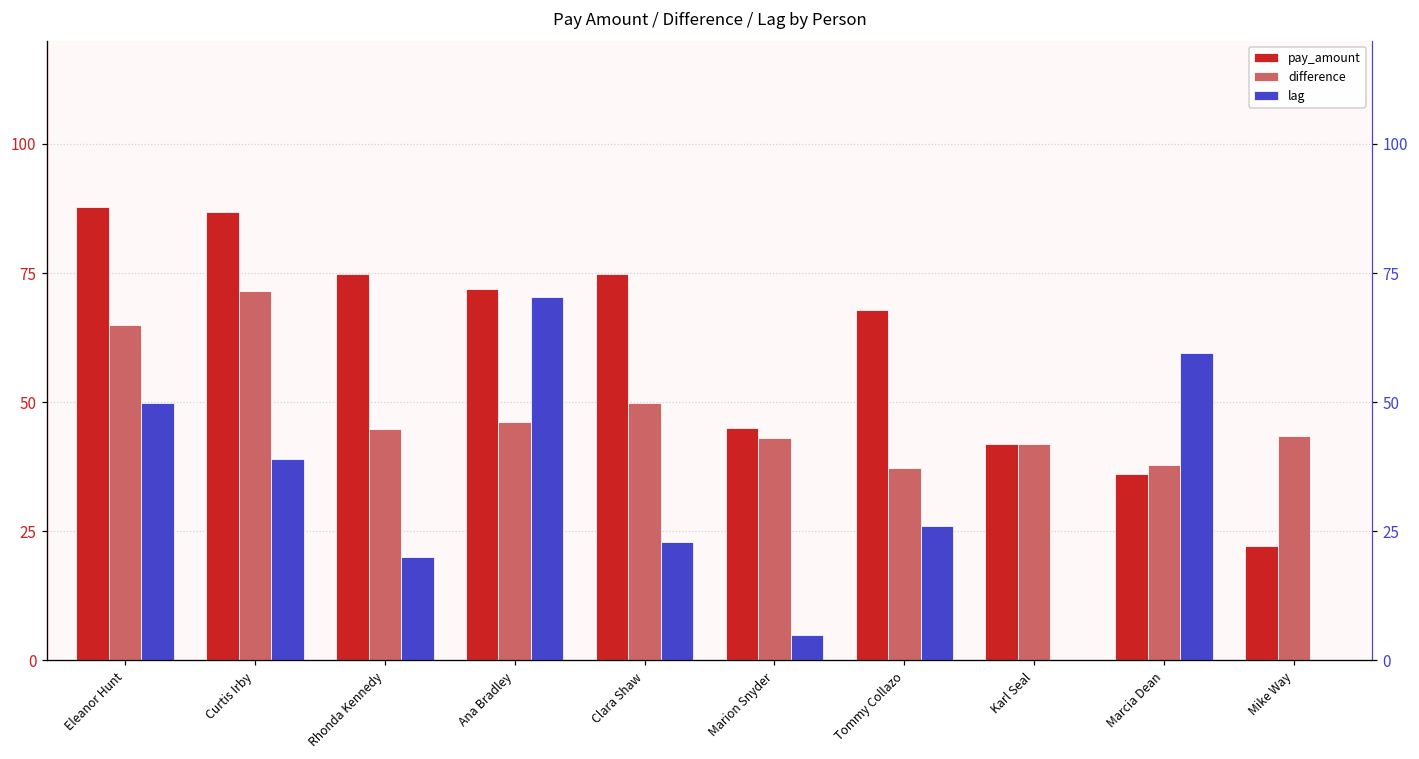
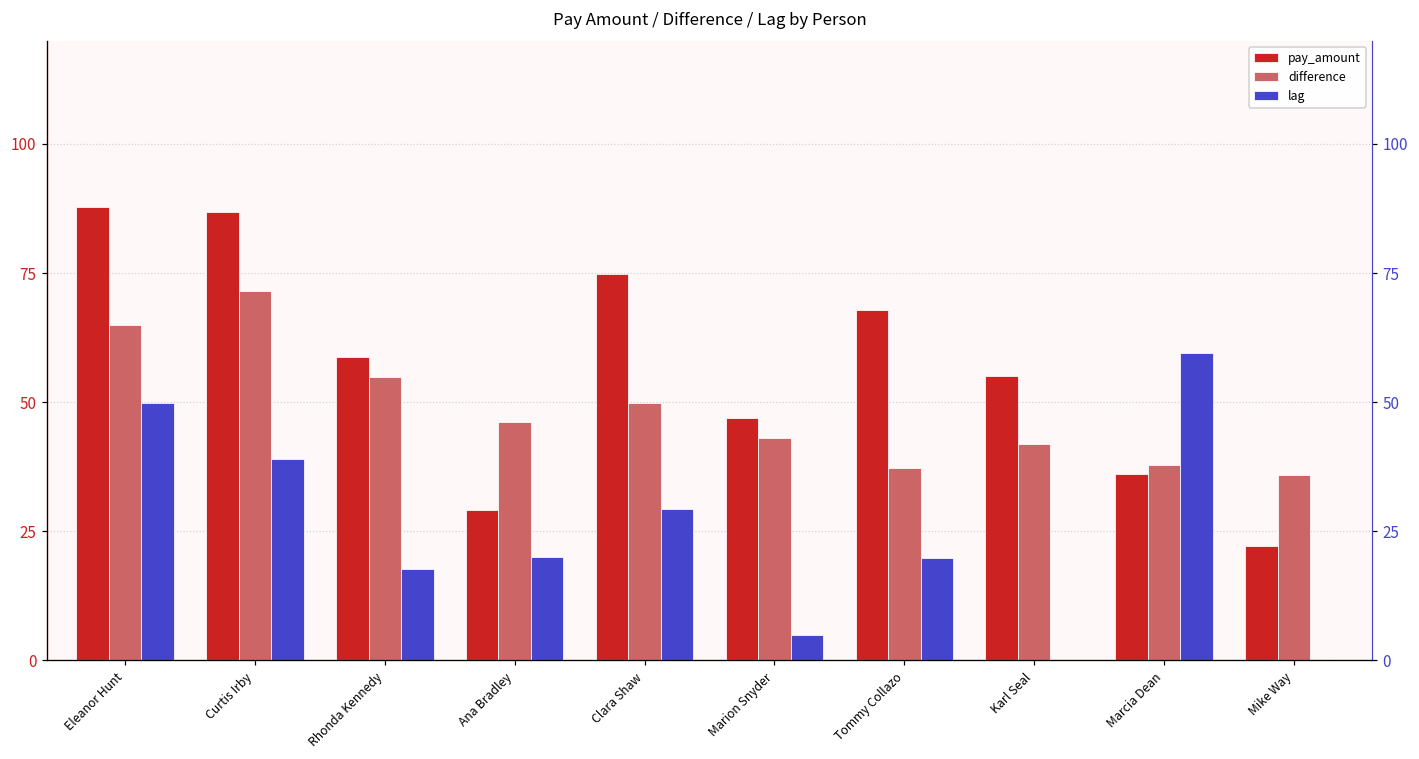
pay_amount, Rhonda Kennedy: 75 -> 59
difference, Rhonda Kennedy: 45 -> 55
lag, Rhonda Kennedy: 20 -> 18
pay_amount, Ana Bradley: 72 -> 29
lag, Ana Bradley: 70 -> 20
lag, Clara Shaw: 23 -> 29
pay_amount, Marion Snyder: 45 -> 47
lag, Tommy Collazo: 26 -> 20
pay_amount, Karl Seal: 42 -> 55
difference, Mike Way: 43 -> 36
